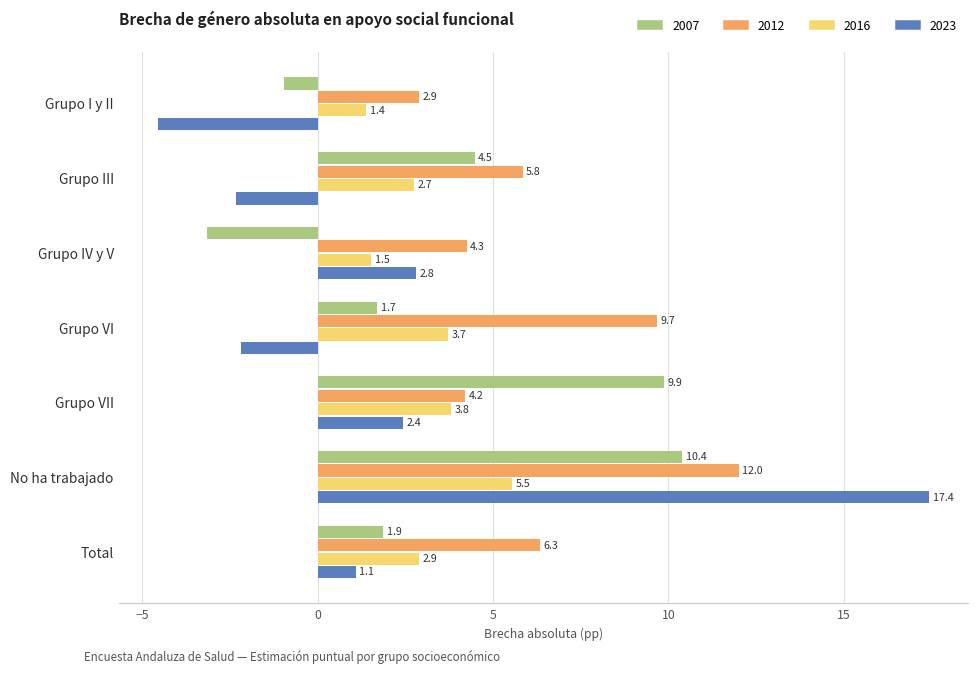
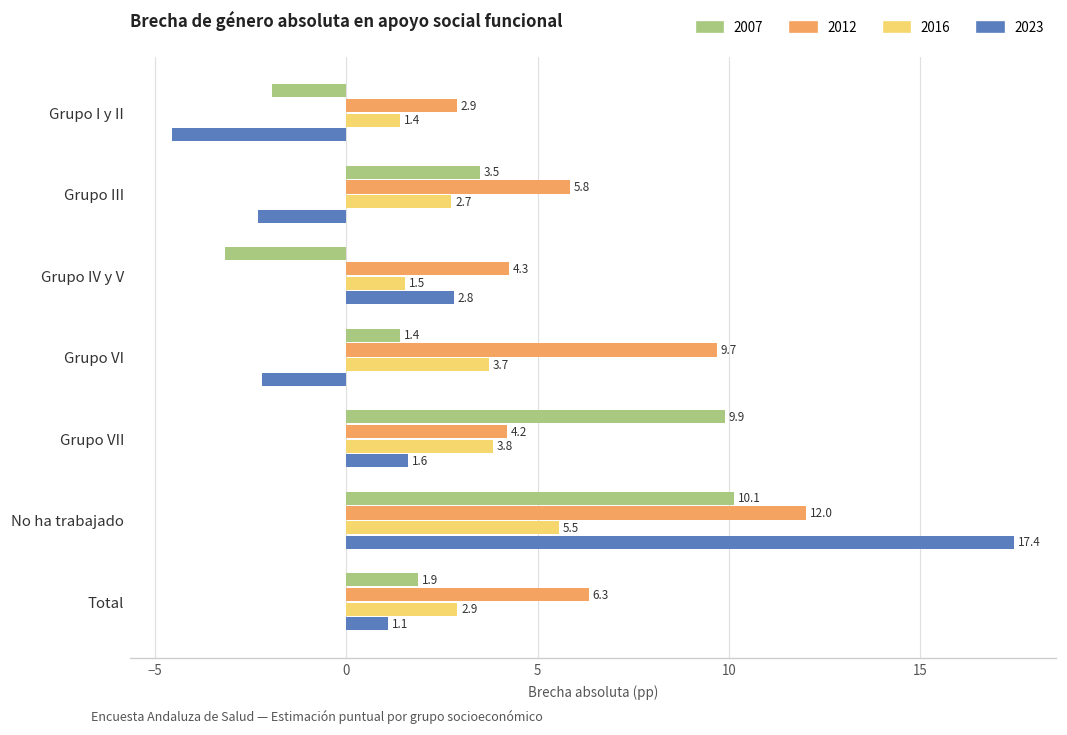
2007, Grupo I y II: -0.9 -> -2.0
2007, Grupo III: 4.5 -> 3.5
2007, Grupo VI: 1.7 -> 1.4
2023, Grupo VII: 2.4 -> 1.6
2007, No ha trabajado: 10.4 -> 10.1
